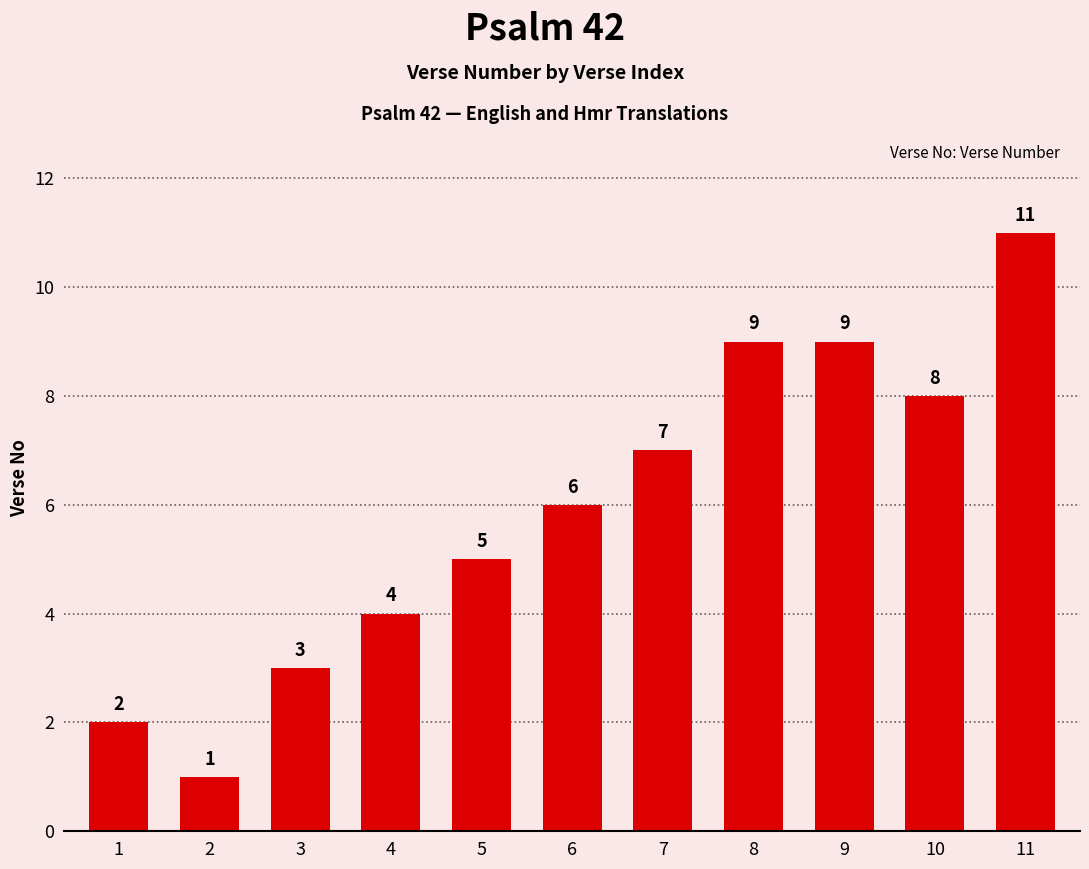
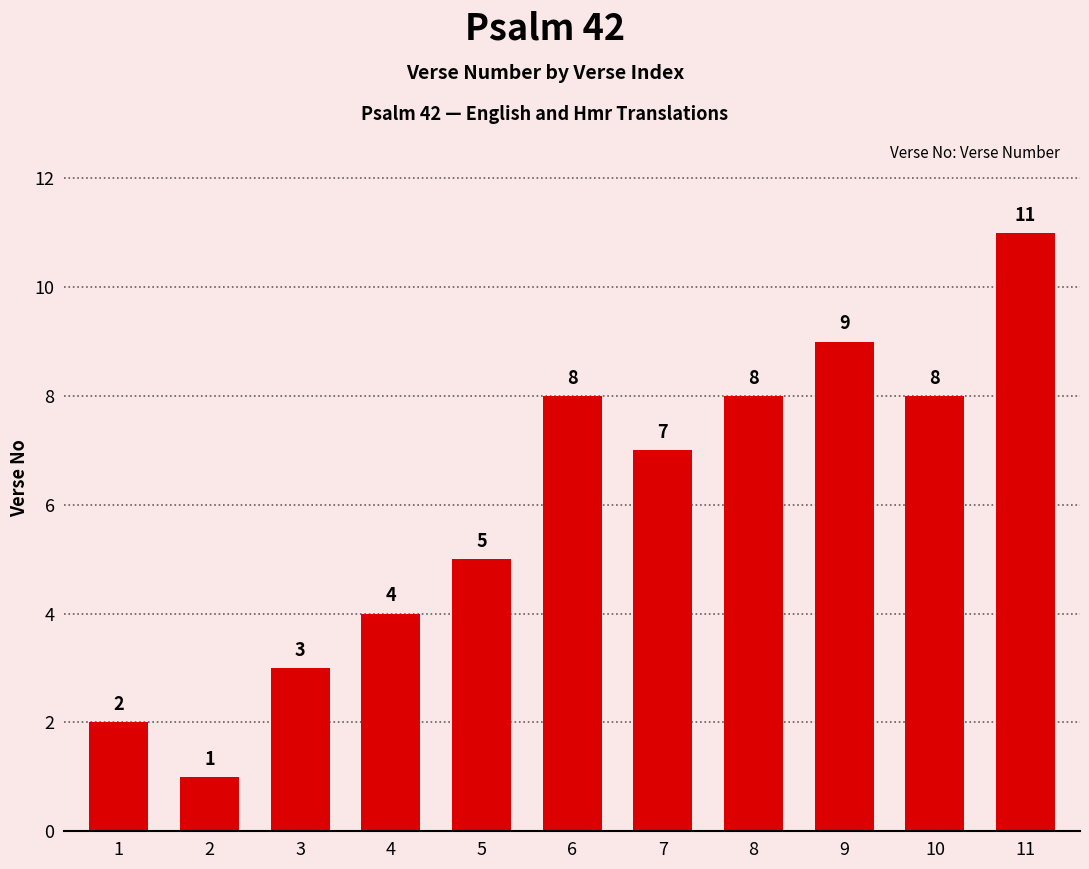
6: 6 -> 8
8: 9 -> 8
